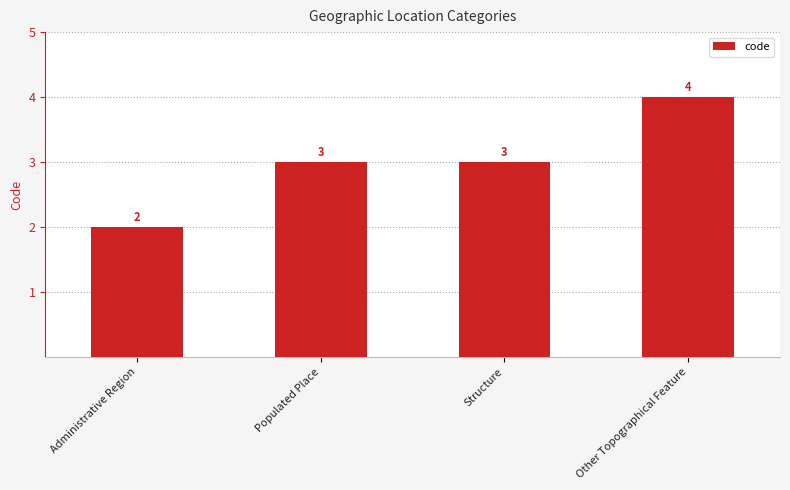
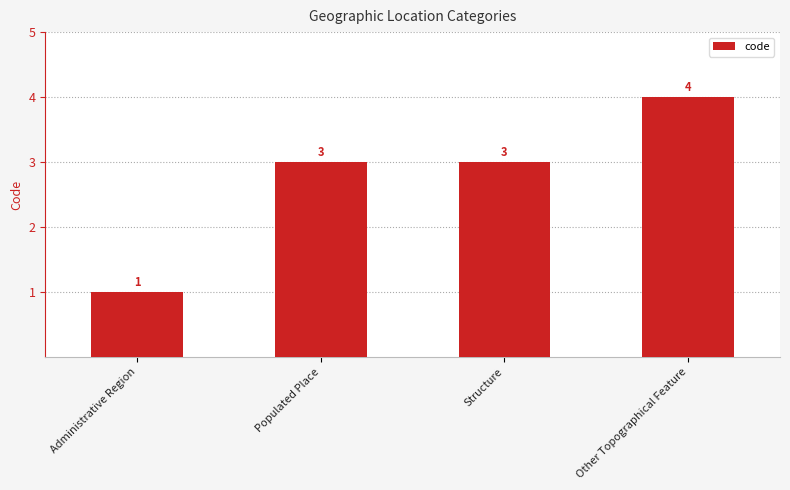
Administrative Region: 2 -> 1
